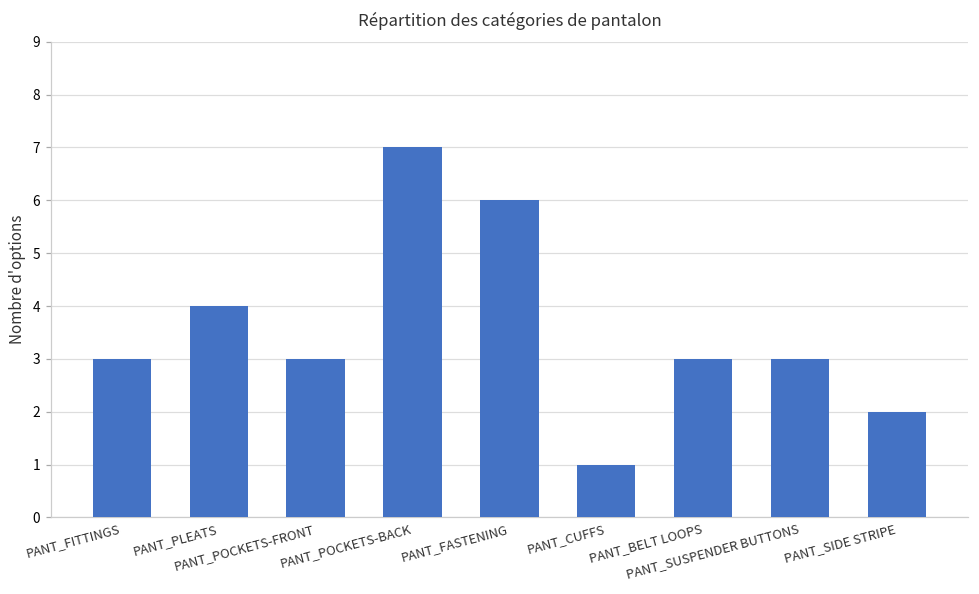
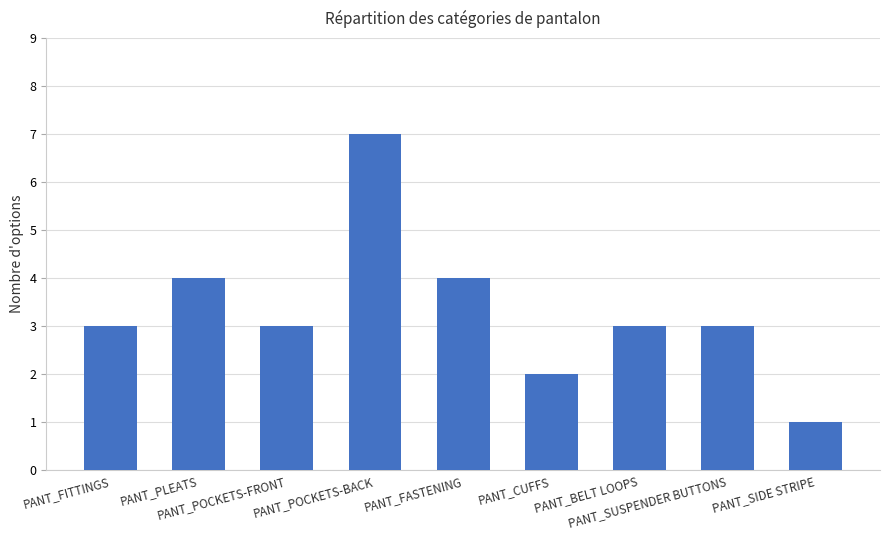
PANT_FASTENING: 6 -> 4
PANT_CUFFS: 1 -> 2
PANT_SIDE STRIPE: 2 -> 1
